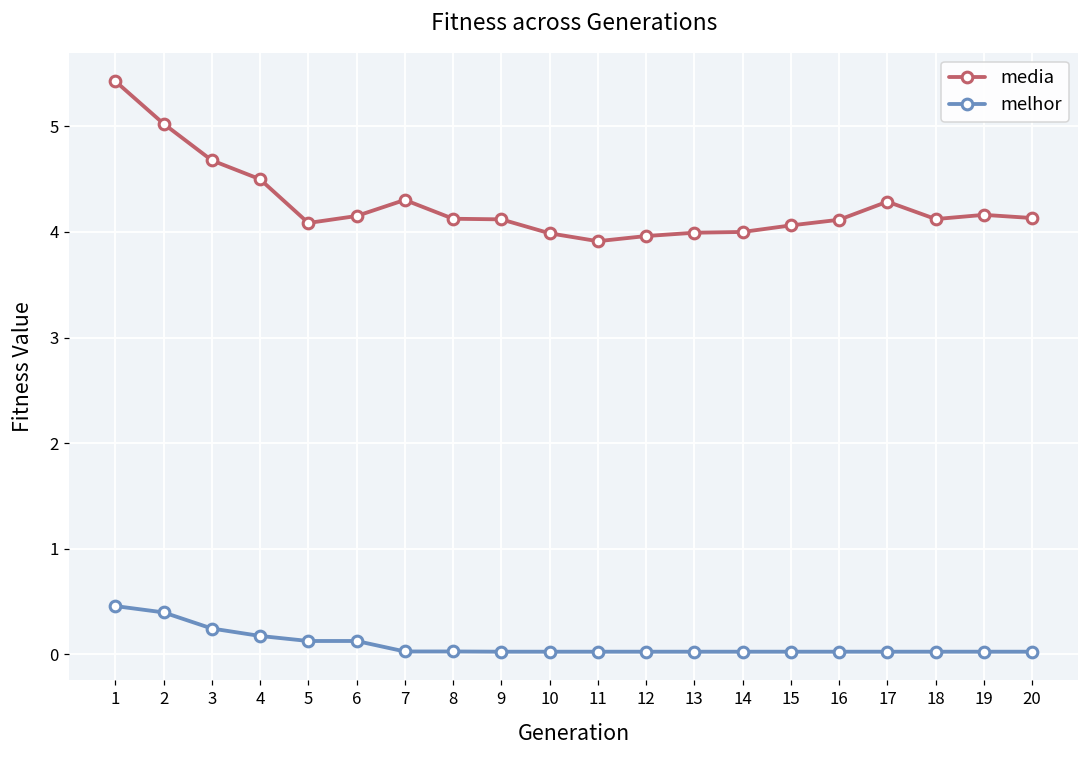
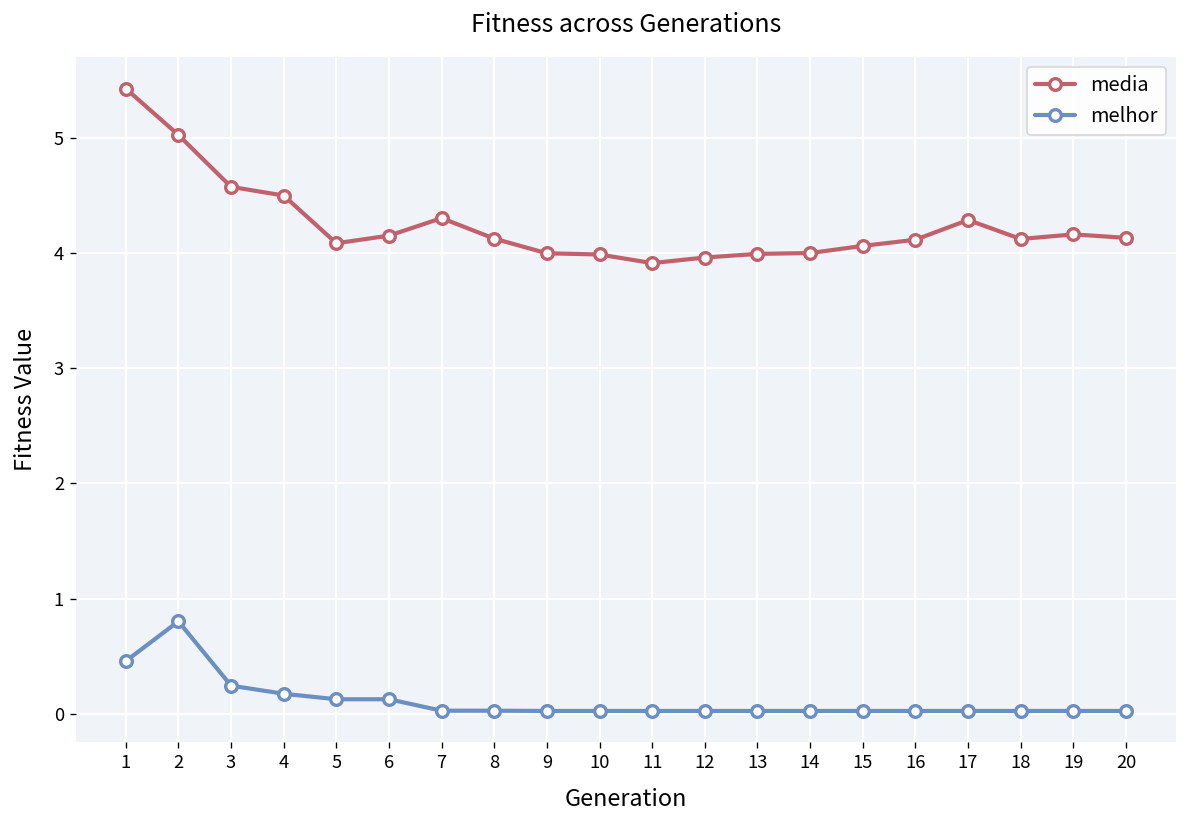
melhor, 2: 0.4 -> 0.8
media, 3: 4.7 -> 4.6
media, 9: 4.1 -> 4.0
